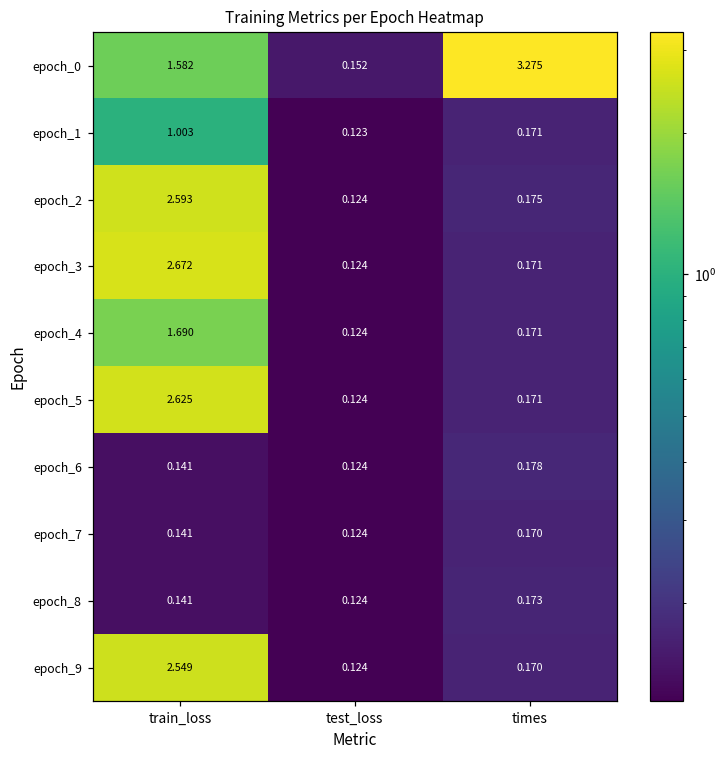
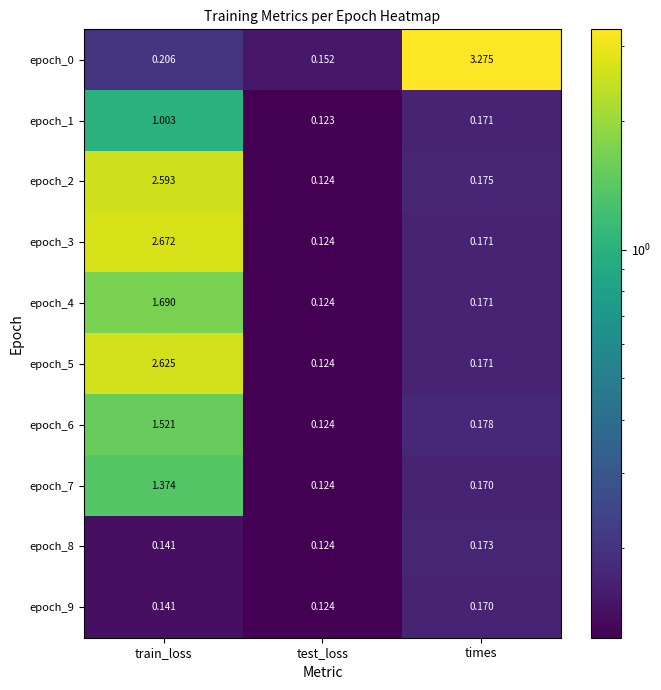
epoch_0, train_loss: 1.582 -> 0.206
epoch_6, train_loss: 0.141 -> 1.521
epoch_7, train_loss: 0.141 -> 1.374
epoch_9, train_loss: 2.549 -> 0.141
